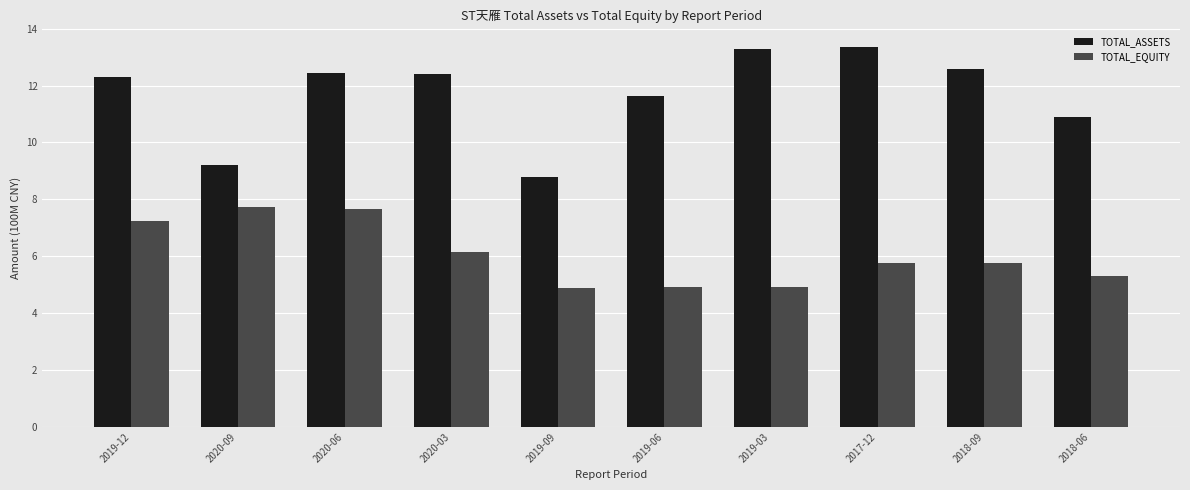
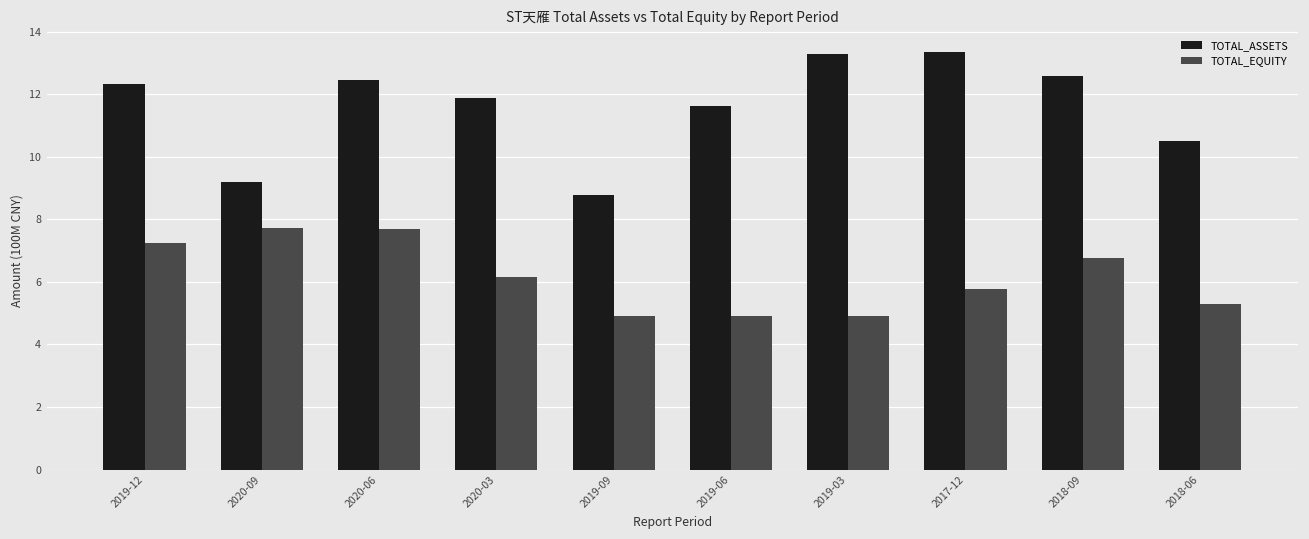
TOTAL_ASSETS, 2020-03: 12.4 -> 11.9
TOTAL_EQUITY, 2018-09: 5.7 -> 6.8
TOTAL_ASSETS, 2018-06: 10.9 -> 10.5
